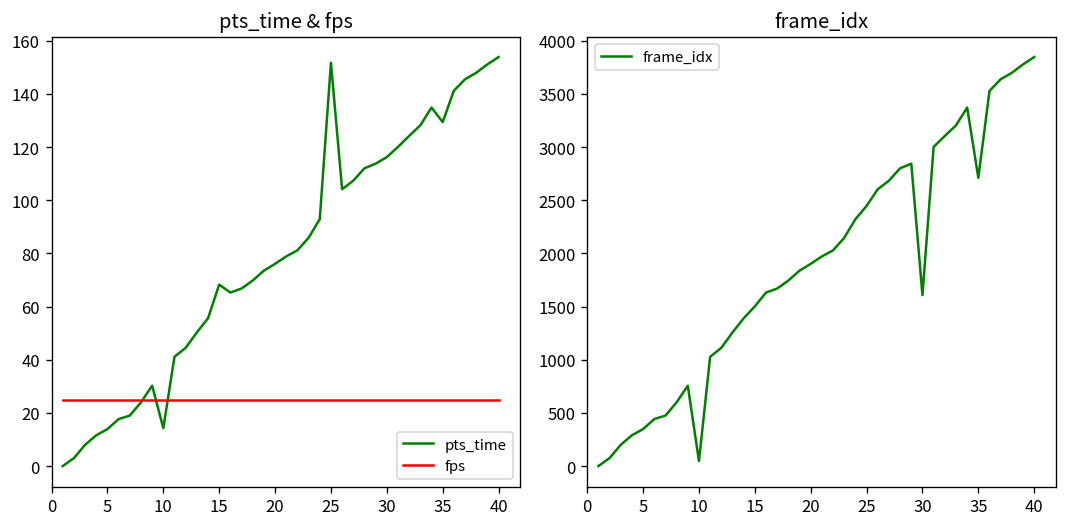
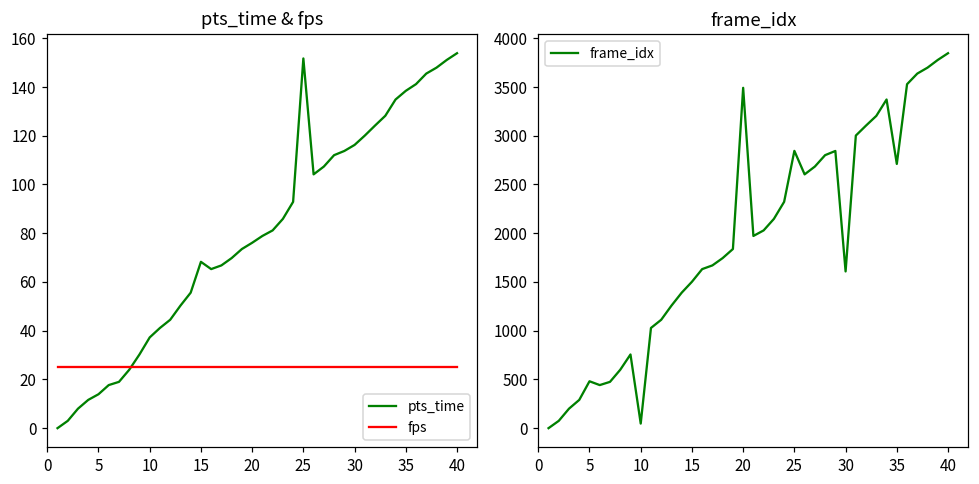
pts_time & fps, pts_time, 10: 14 -> 37
pts_time & fps, pts_time, 35: 129 -> 138
frame_idx, 5: 300 -> 500
frame_idx, 20: 1900 -> 3500
frame_idx, 25: 2400 -> 2800
